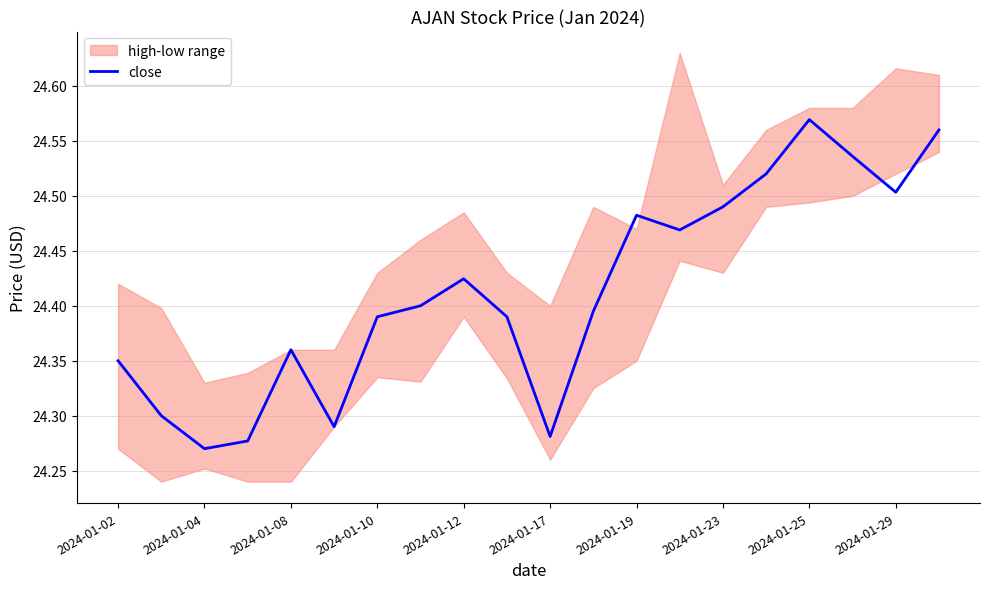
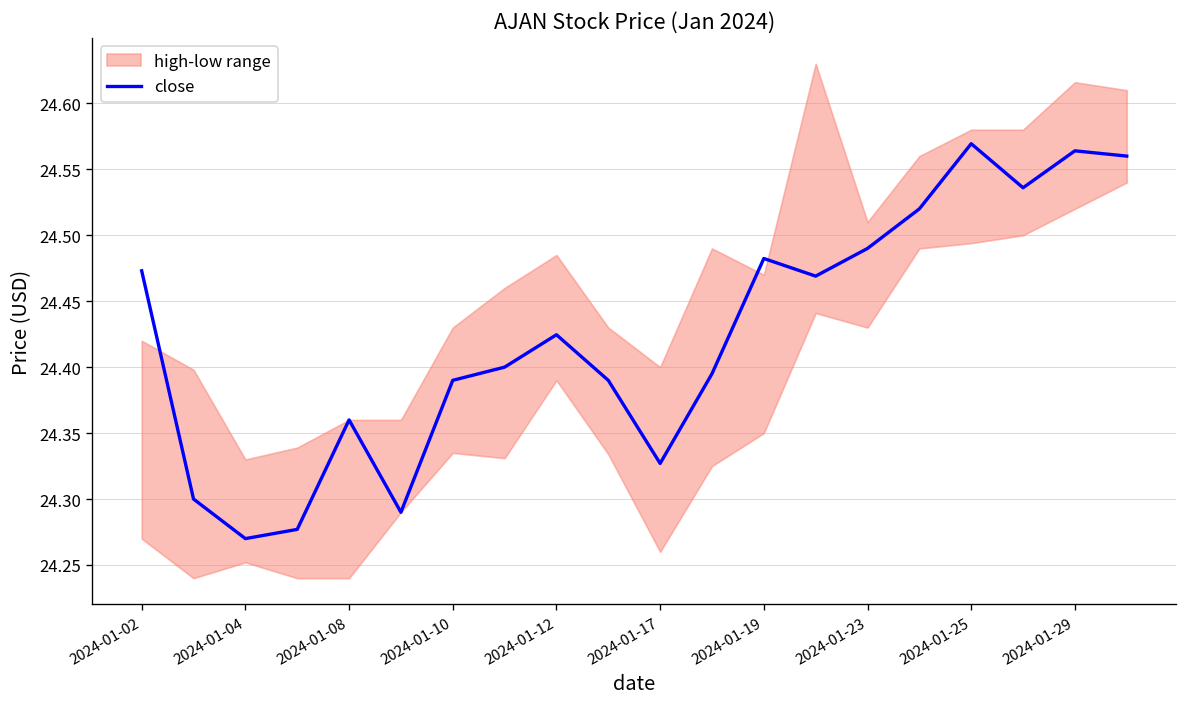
close, 2024-01-02: 24.350 -> 24.473
close, 2024-01-17: 24.281 -> 24.327
close, 2024-01-29: 24.503 -> 24.564
